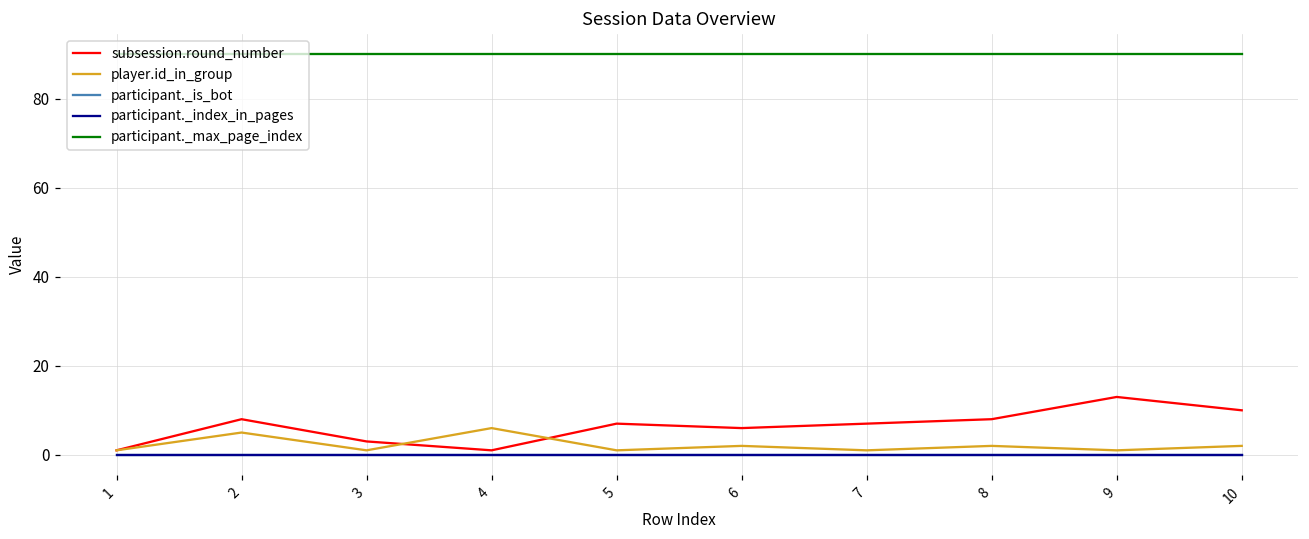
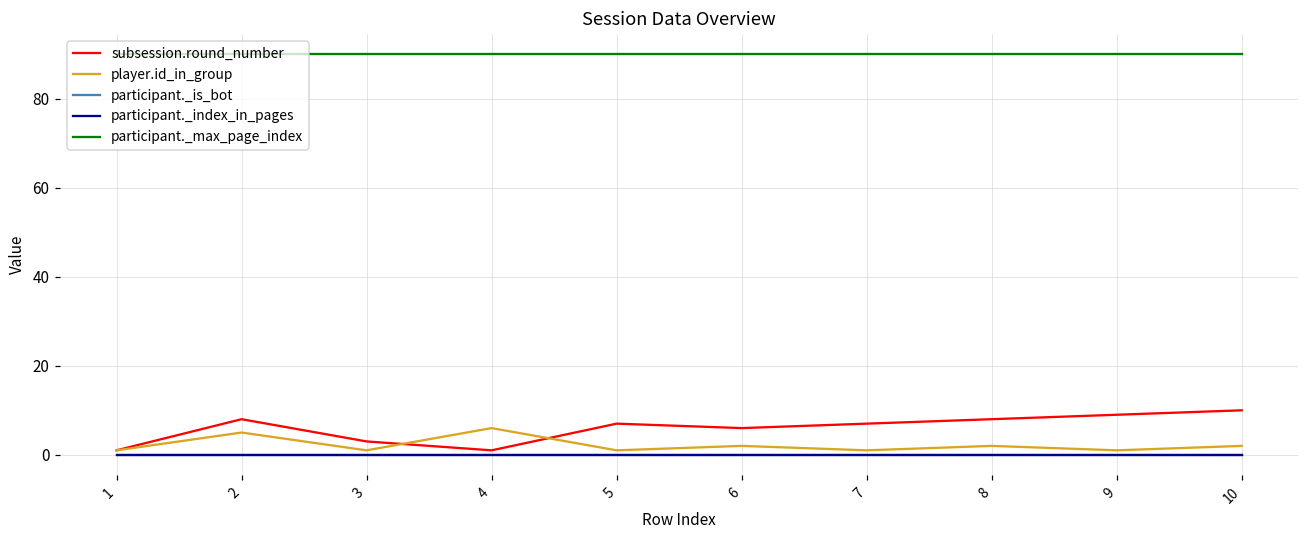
subsession.round_number, 9: 13 -> 9
